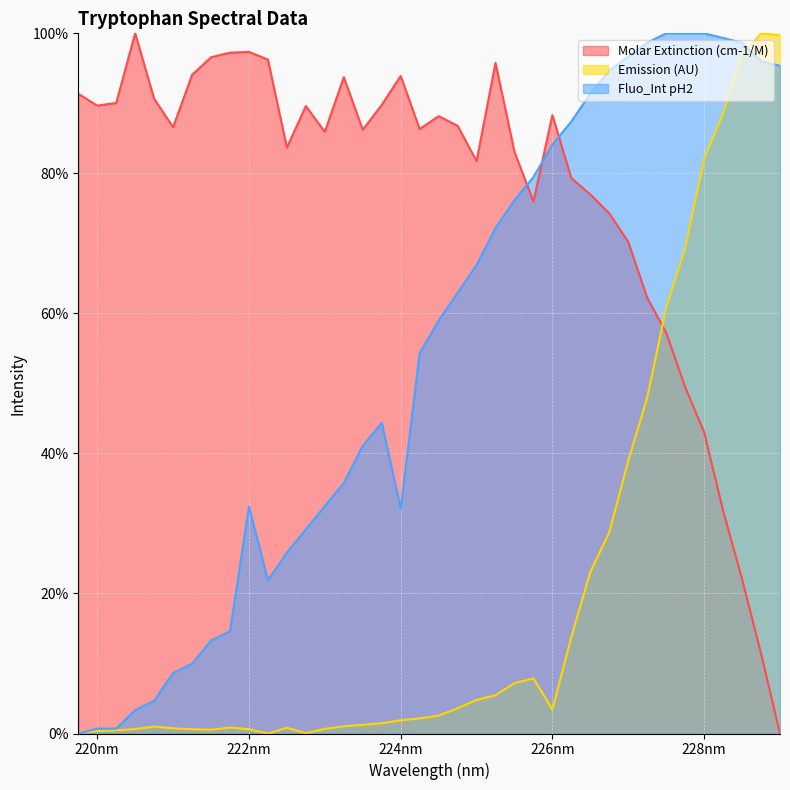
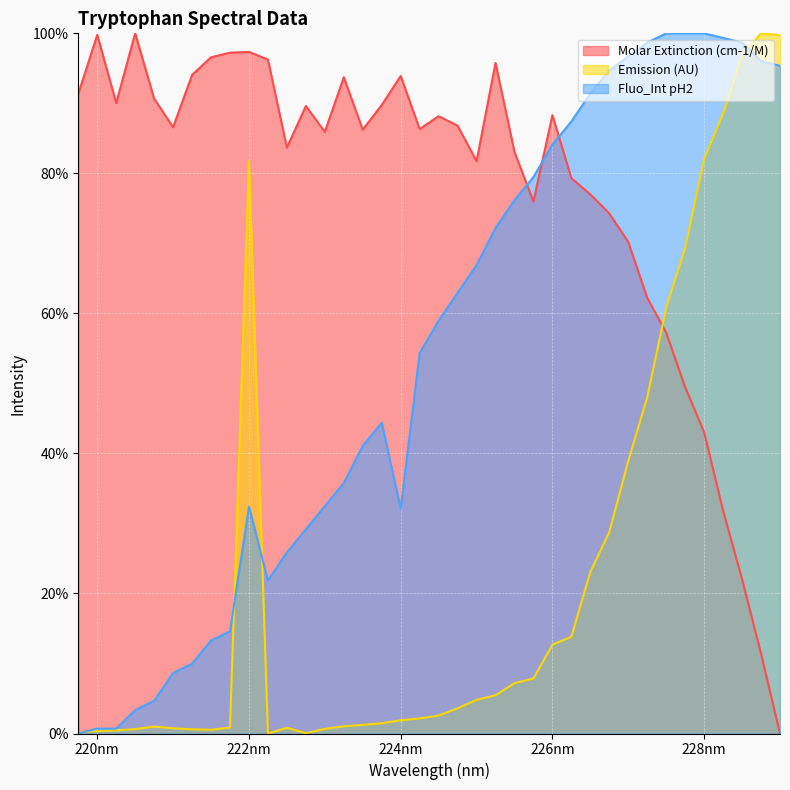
Molar Extinction (cm-1/M), 220nm: 90% -> 100%
Emission (AU), 222nm: 1% -> 82%
Emission (AU), 226nm: 3% -> 13%
